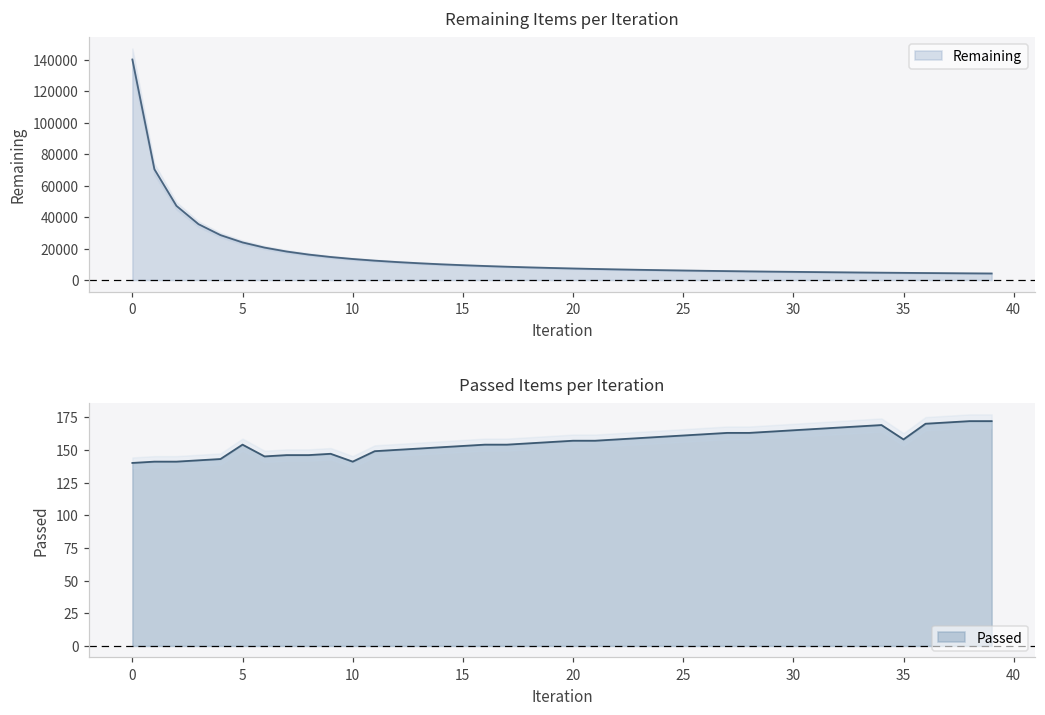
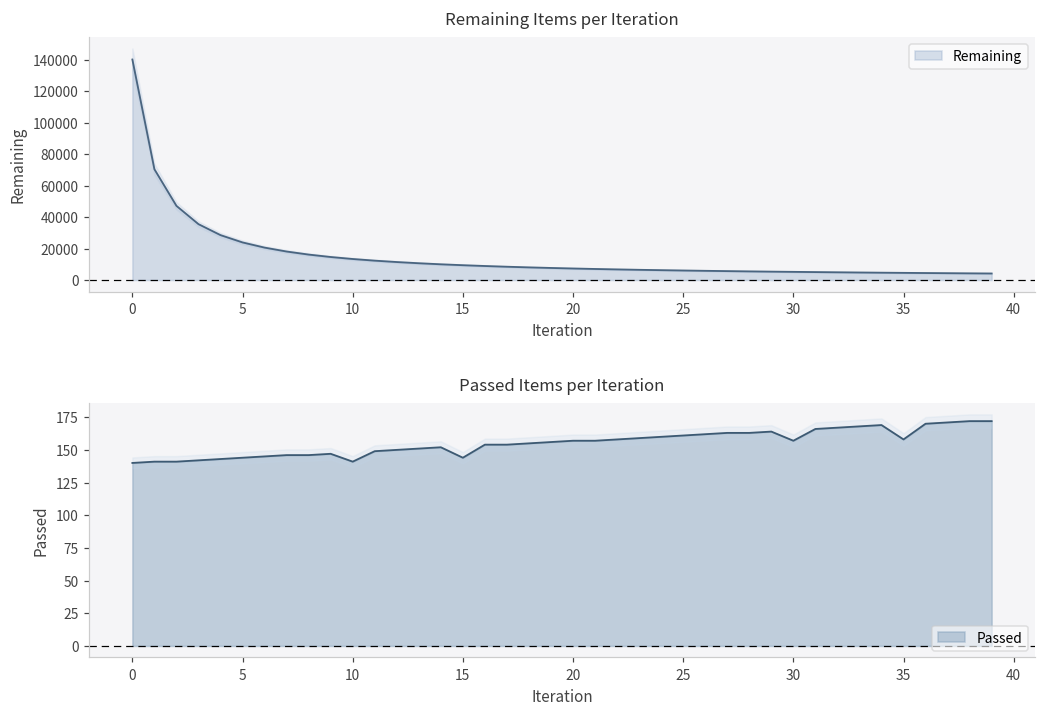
Passed Items per Iteration, Passed, 5: 154 -> 144
Passed Items per Iteration, Passed, 15: 153 -> 144
Passed Items per Iteration, Passed, 30: 165 -> 157
